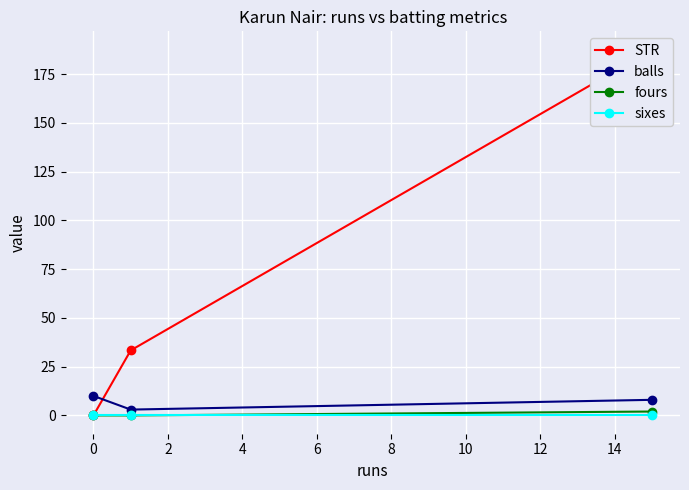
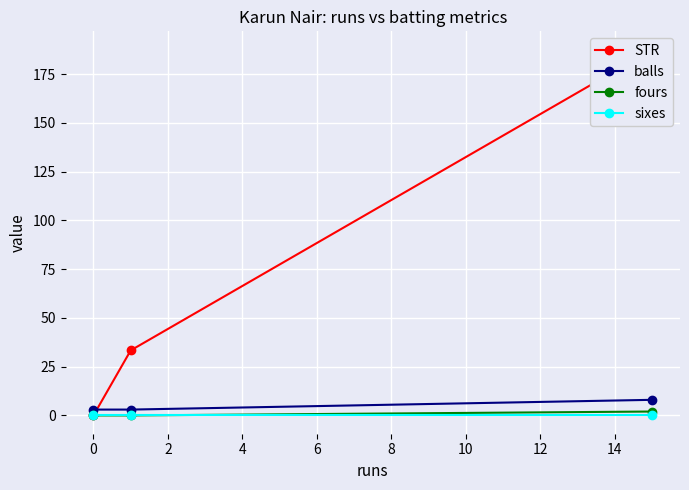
balls, 0: 10 -> 3
